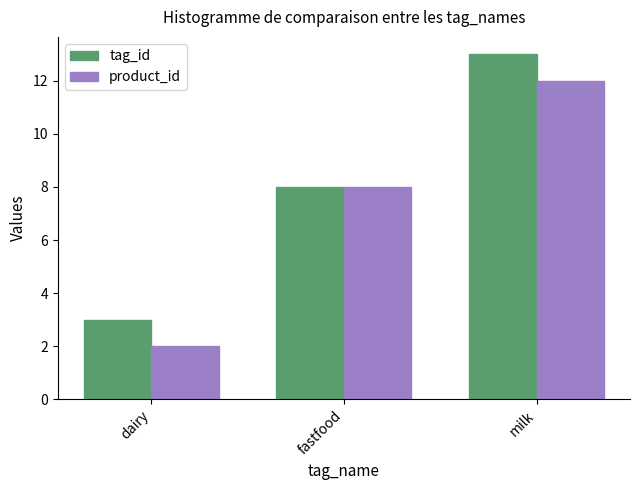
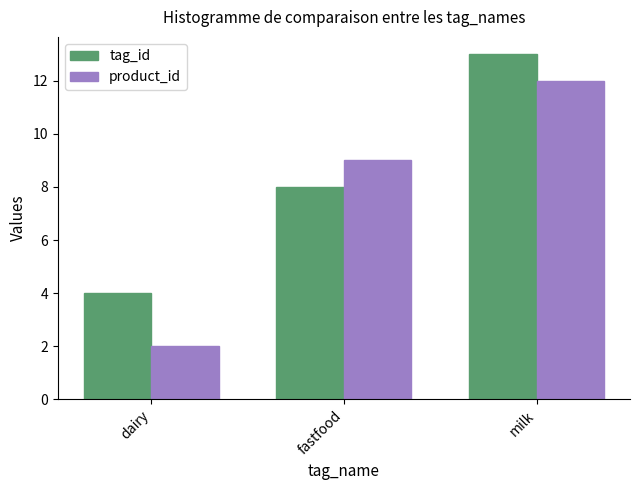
tag_id, dairy: 3 -> 4
product_id, fastfood: 8 -> 9
